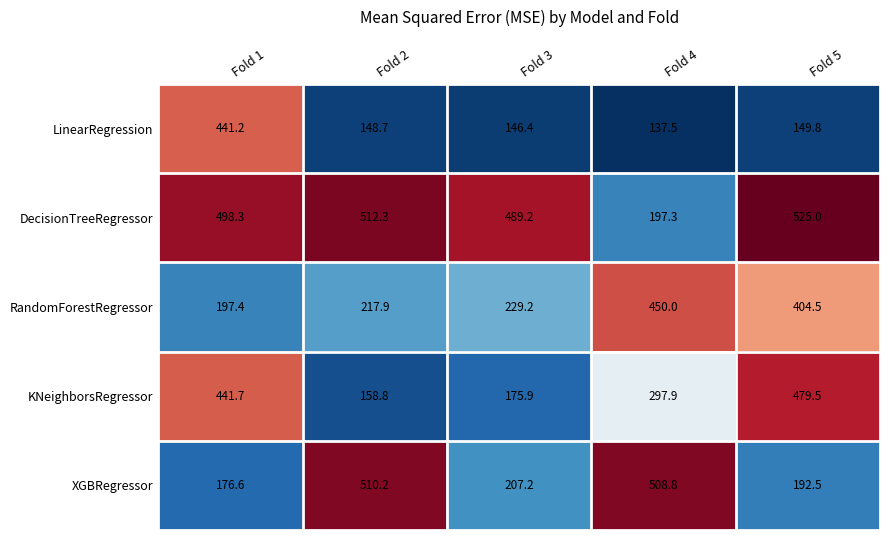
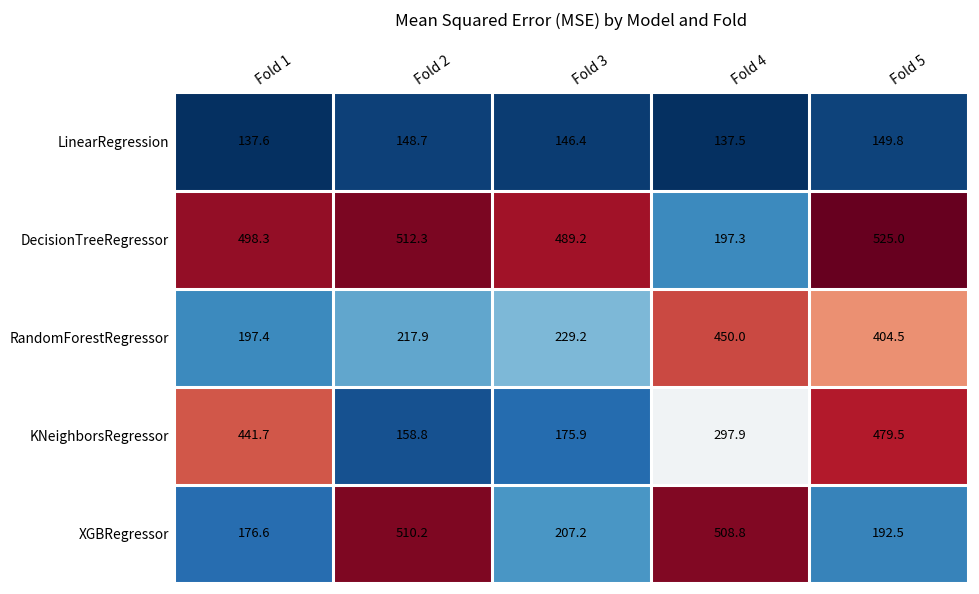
LinearRegression, Fold 1: 441.2 -> 137.6
